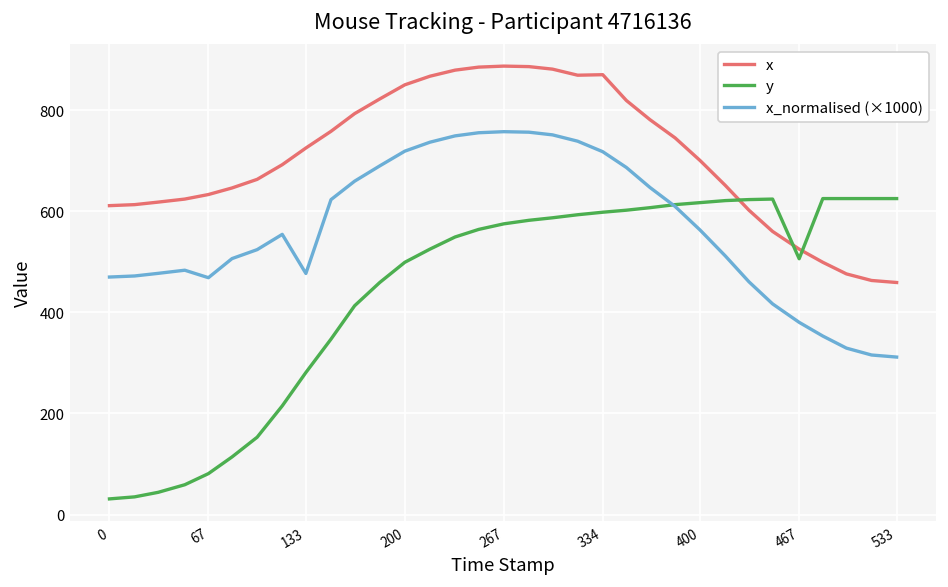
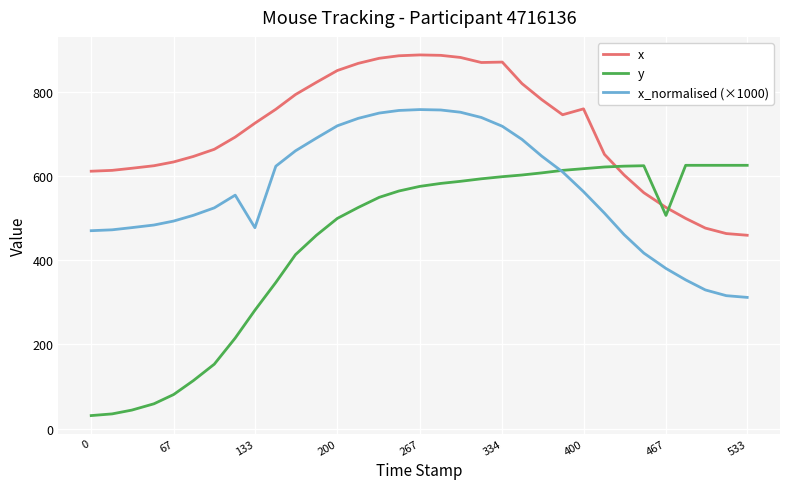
x_normalised (×1000), 67: 470 -> 490
x, 400: 700 -> 760
